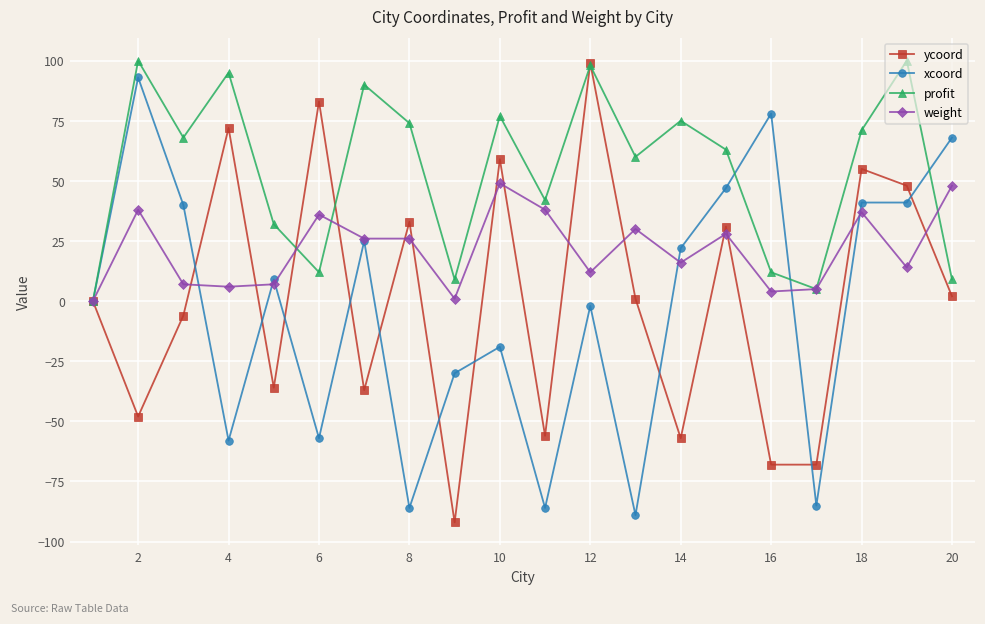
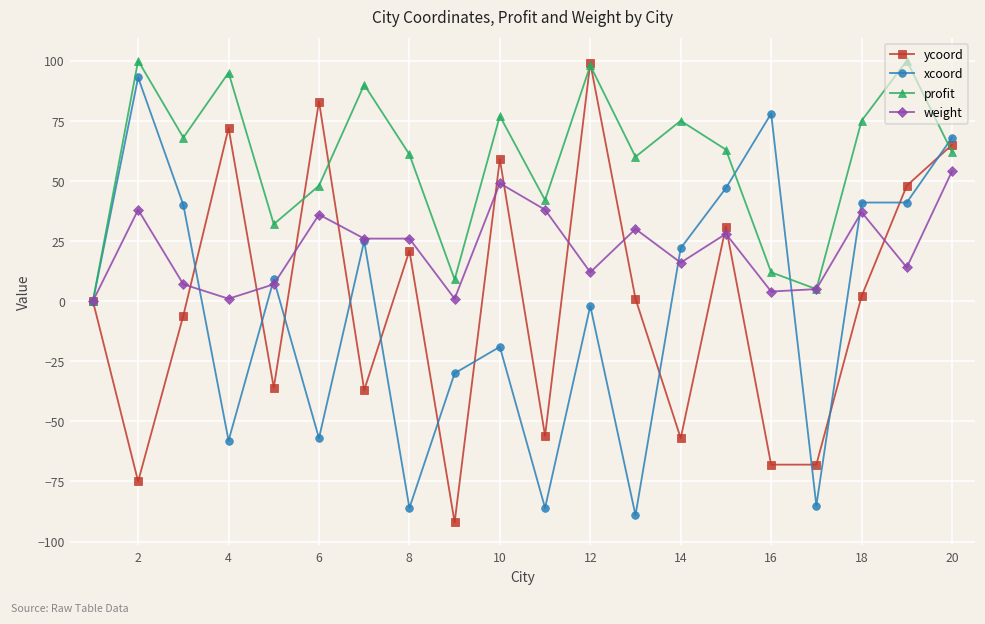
ycoord, 2: -48 -> -75
weight, 4: 6 -> 1
profit, 6: 12 -> 48
ycoord, 8: 33 -> 21
profit, 8: 74 -> 61
ycoord, 18: 55 -> 2
profit, 18: 71 -> 75
ycoord, 20: 2 -> 65
profit, 20: 9 -> 62
weight, 20: 48 -> 54
